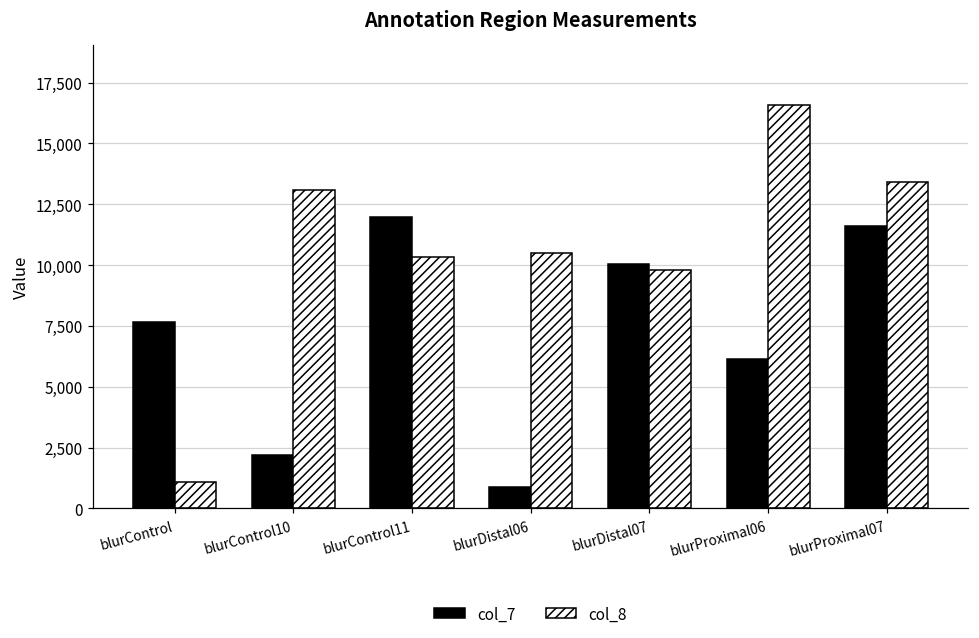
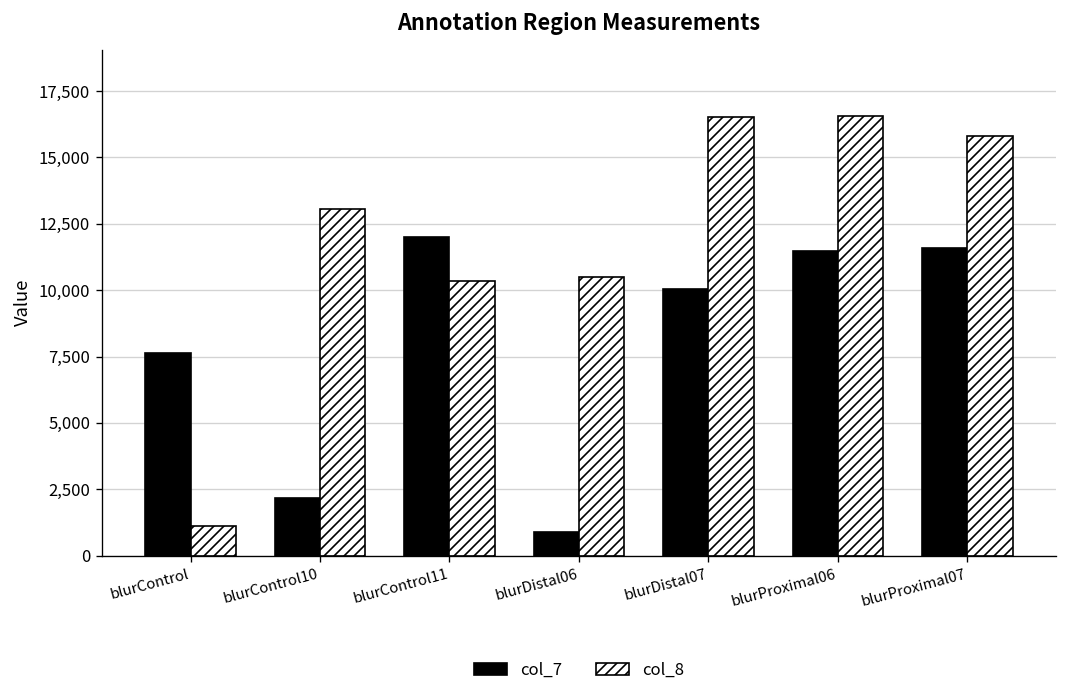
col_8, blurDistal07: 9,800 -> 16,500
col_7, blurProximal06: 6,100 -> 11,500
col_8, blurProximal07: 13,400 -> 15,800
